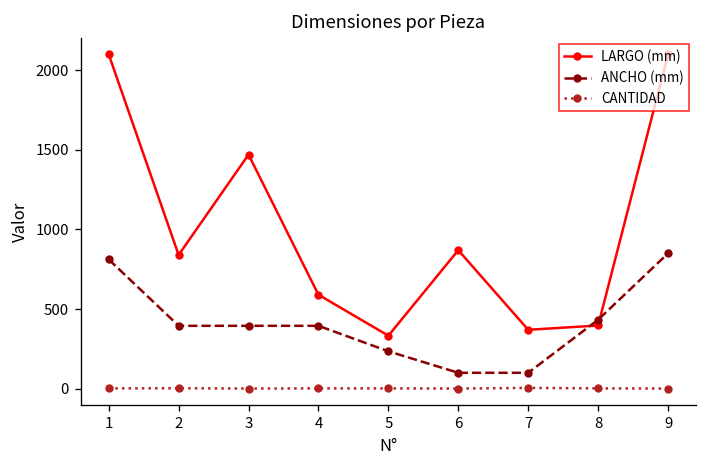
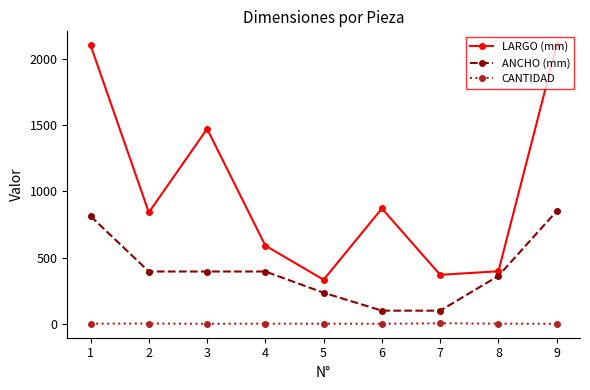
ANCHO (mm), 8: 430 -> 360
